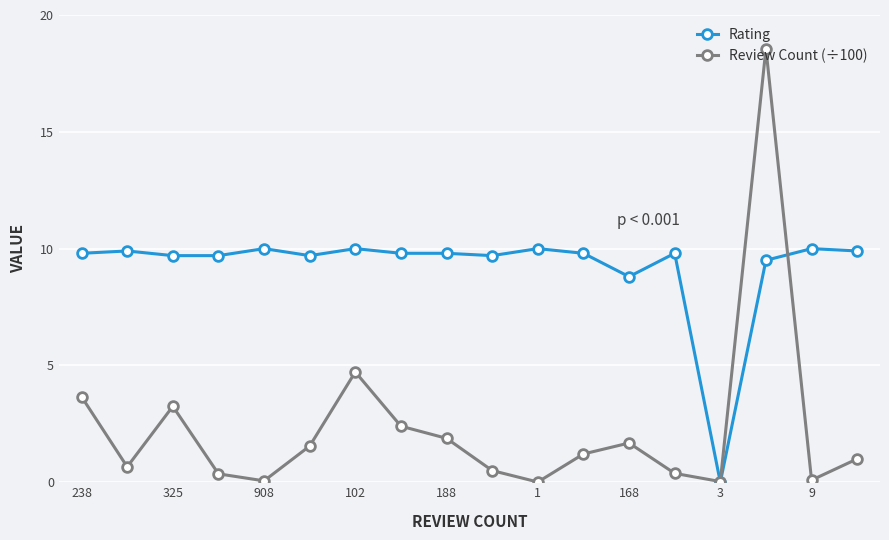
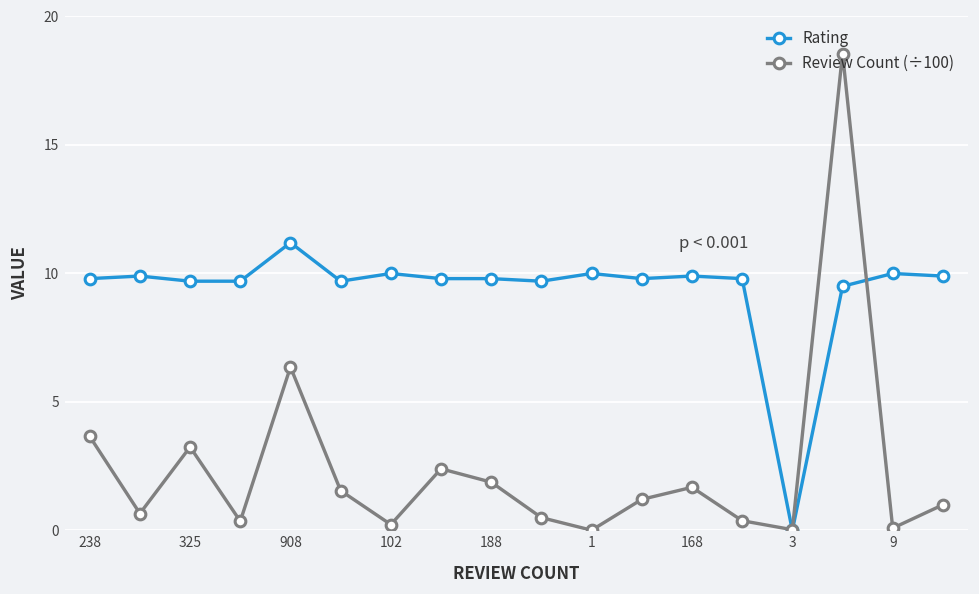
Rating, 908: 10.0 -> 11.2
Review Count (÷100), 908: 0.1 -> 6.4
Review Count (÷100), 102: 4.7 -> 0.2
Rating, 168: 8.8 -> 9.9
